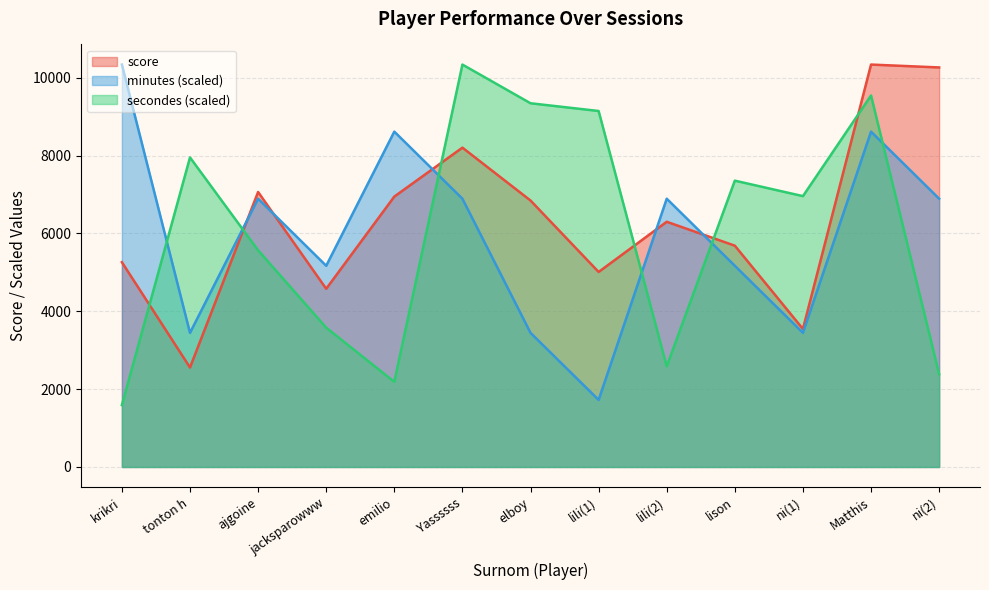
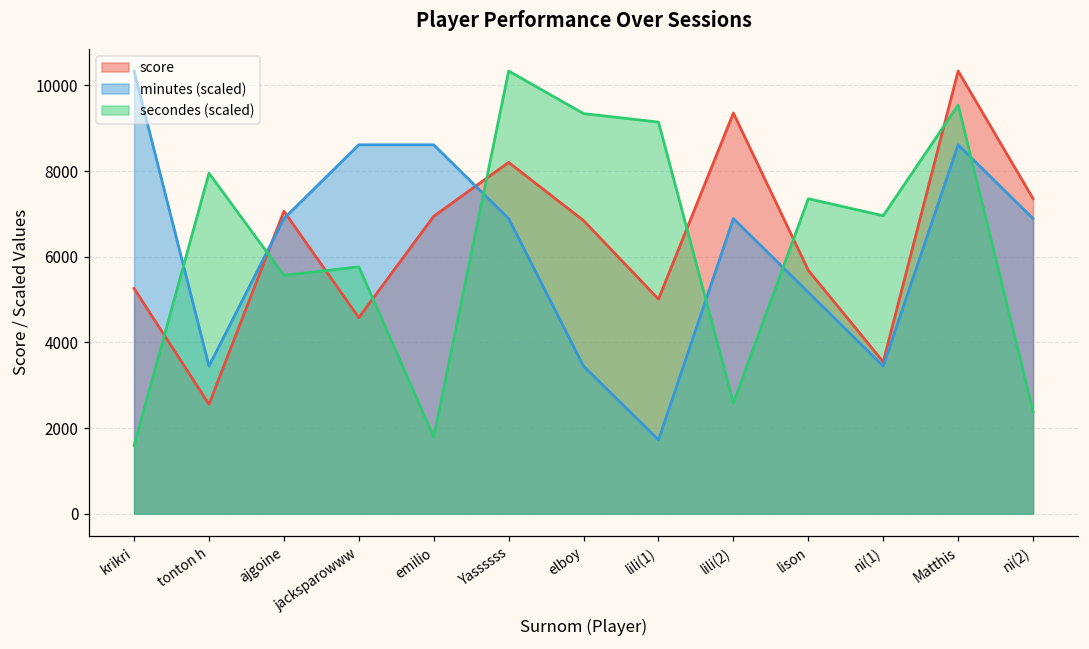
minutes (scaled), jacksparowww: 5200 -> 8600
secondes (scaled), jacksparowww: 3600 -> 5800
secondes (scaled), emilio: 2200 -> 1800
score, lili(2): 6300 -> 9400
score, ni(2): 10300 -> 7400
